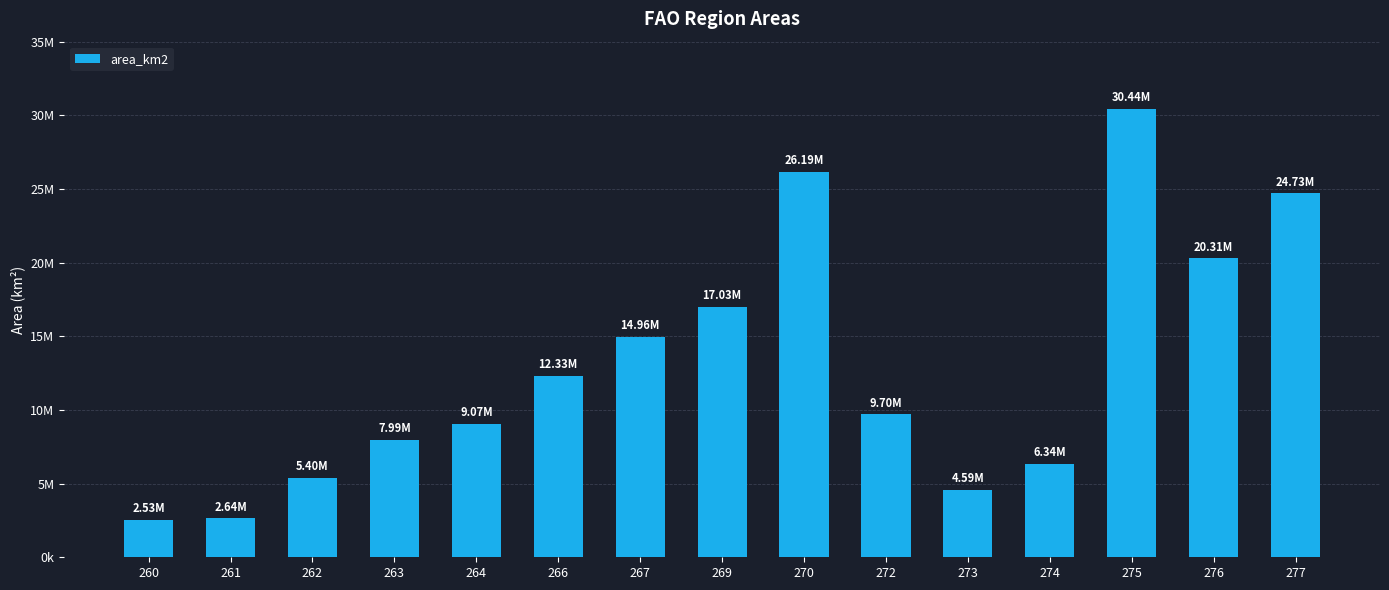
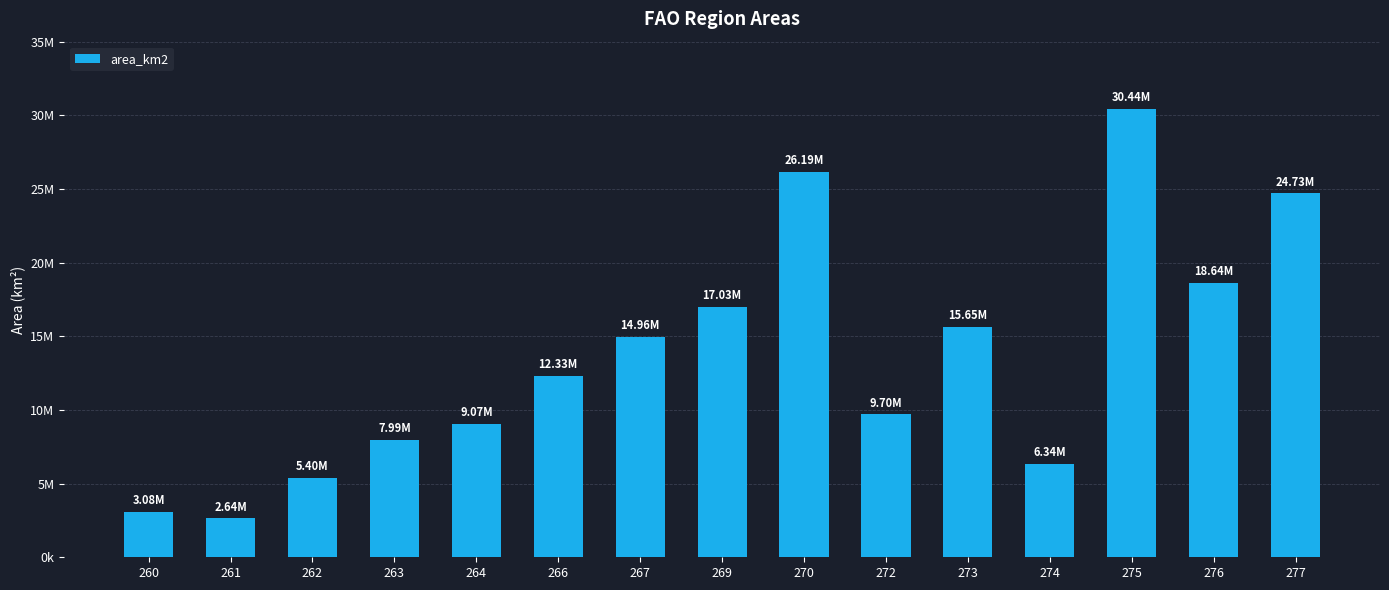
260: 2.53M -> 3.08M
273: 4.59M -> 15.65M
276: 20.31M -> 18.64M
